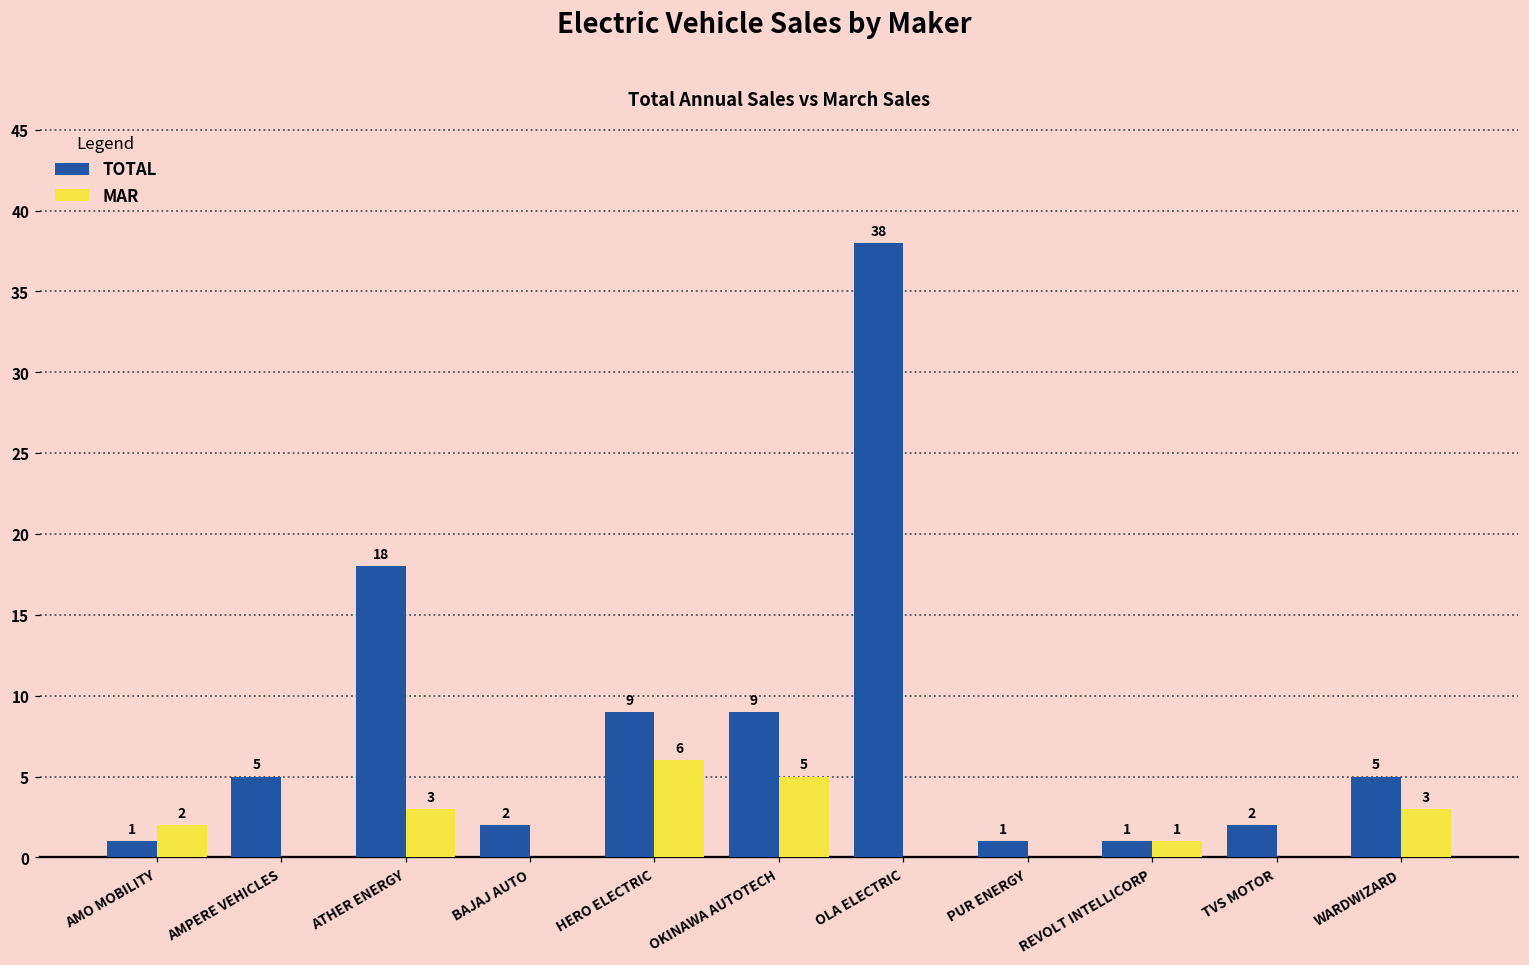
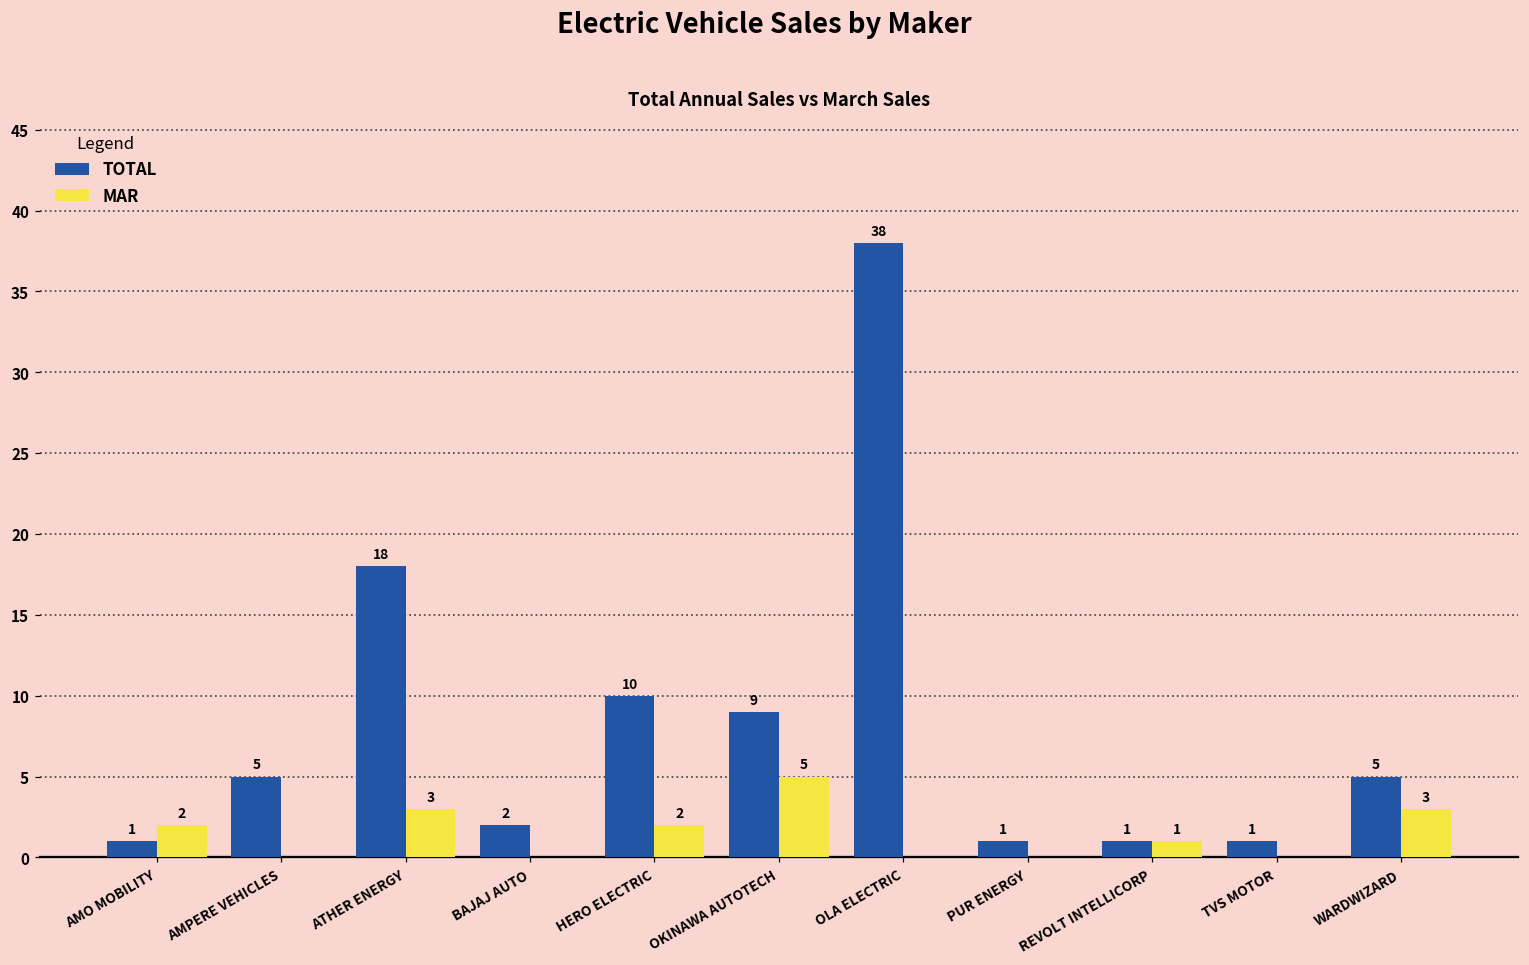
TOTAL, HERO ELECTRIC: 9 -> 10
MAR, HERO ELECTRIC: 6 -> 2
TOTAL, TVS MOTOR: 2 -> 1
